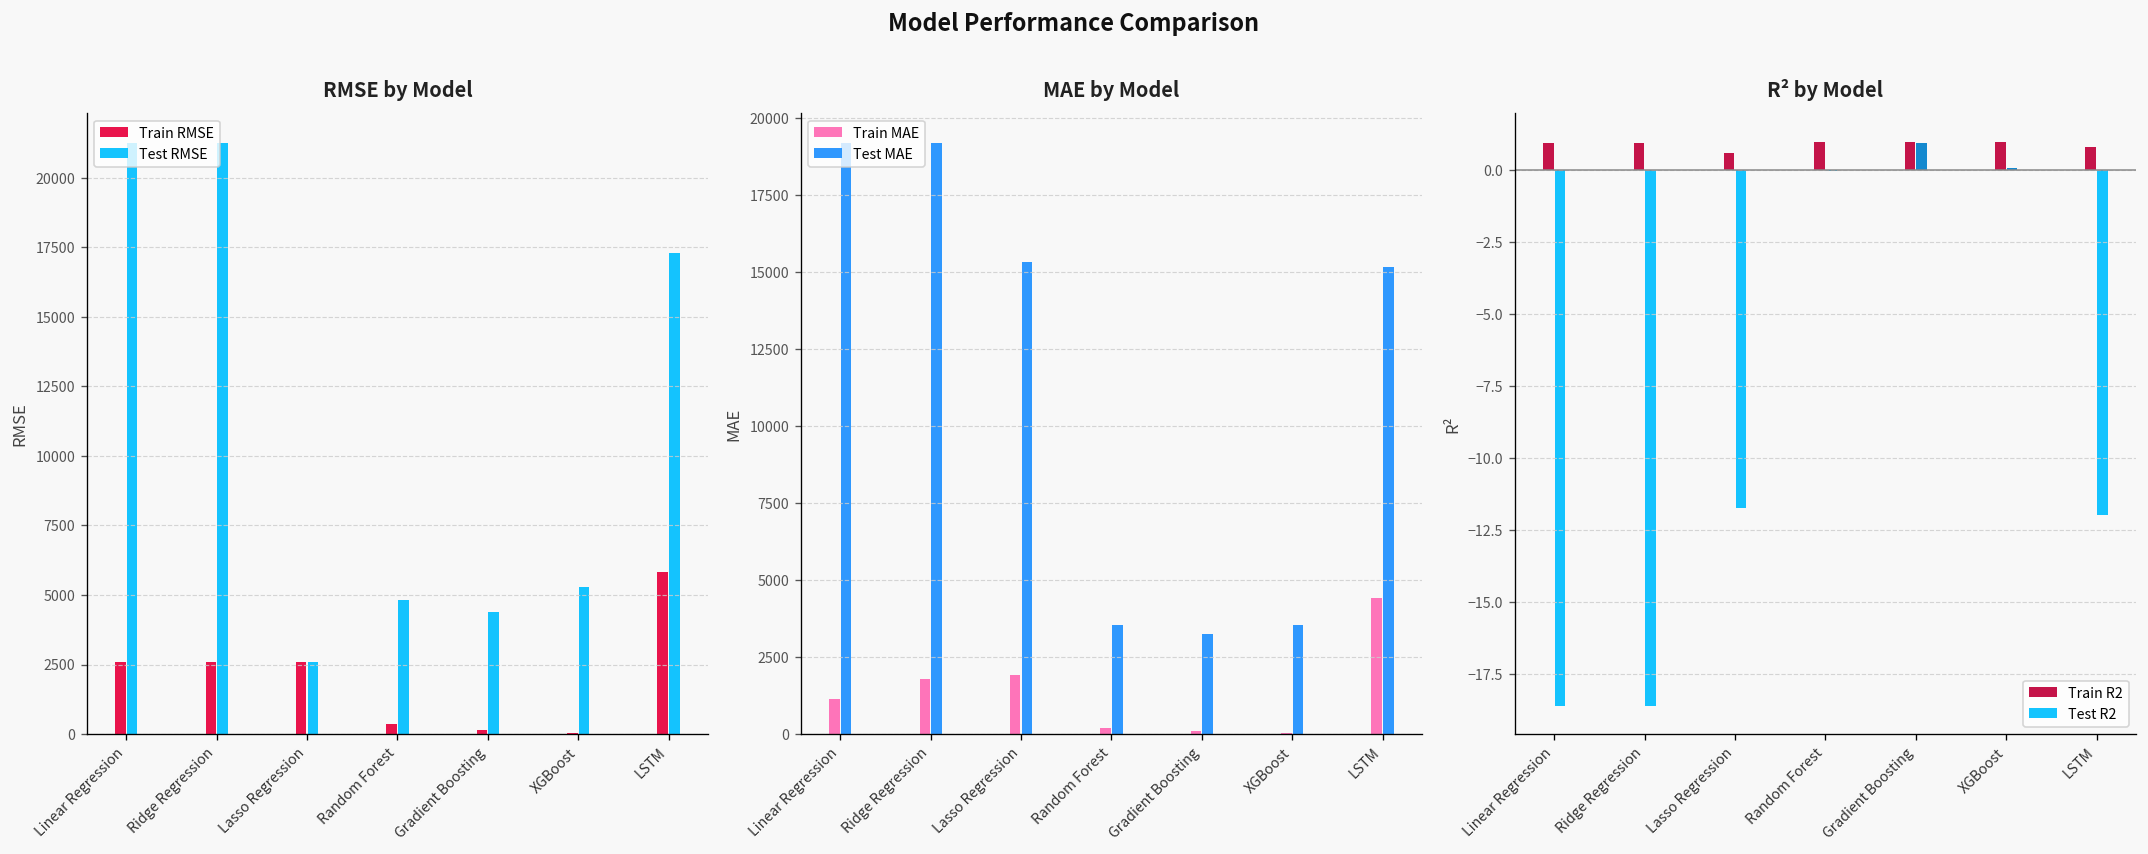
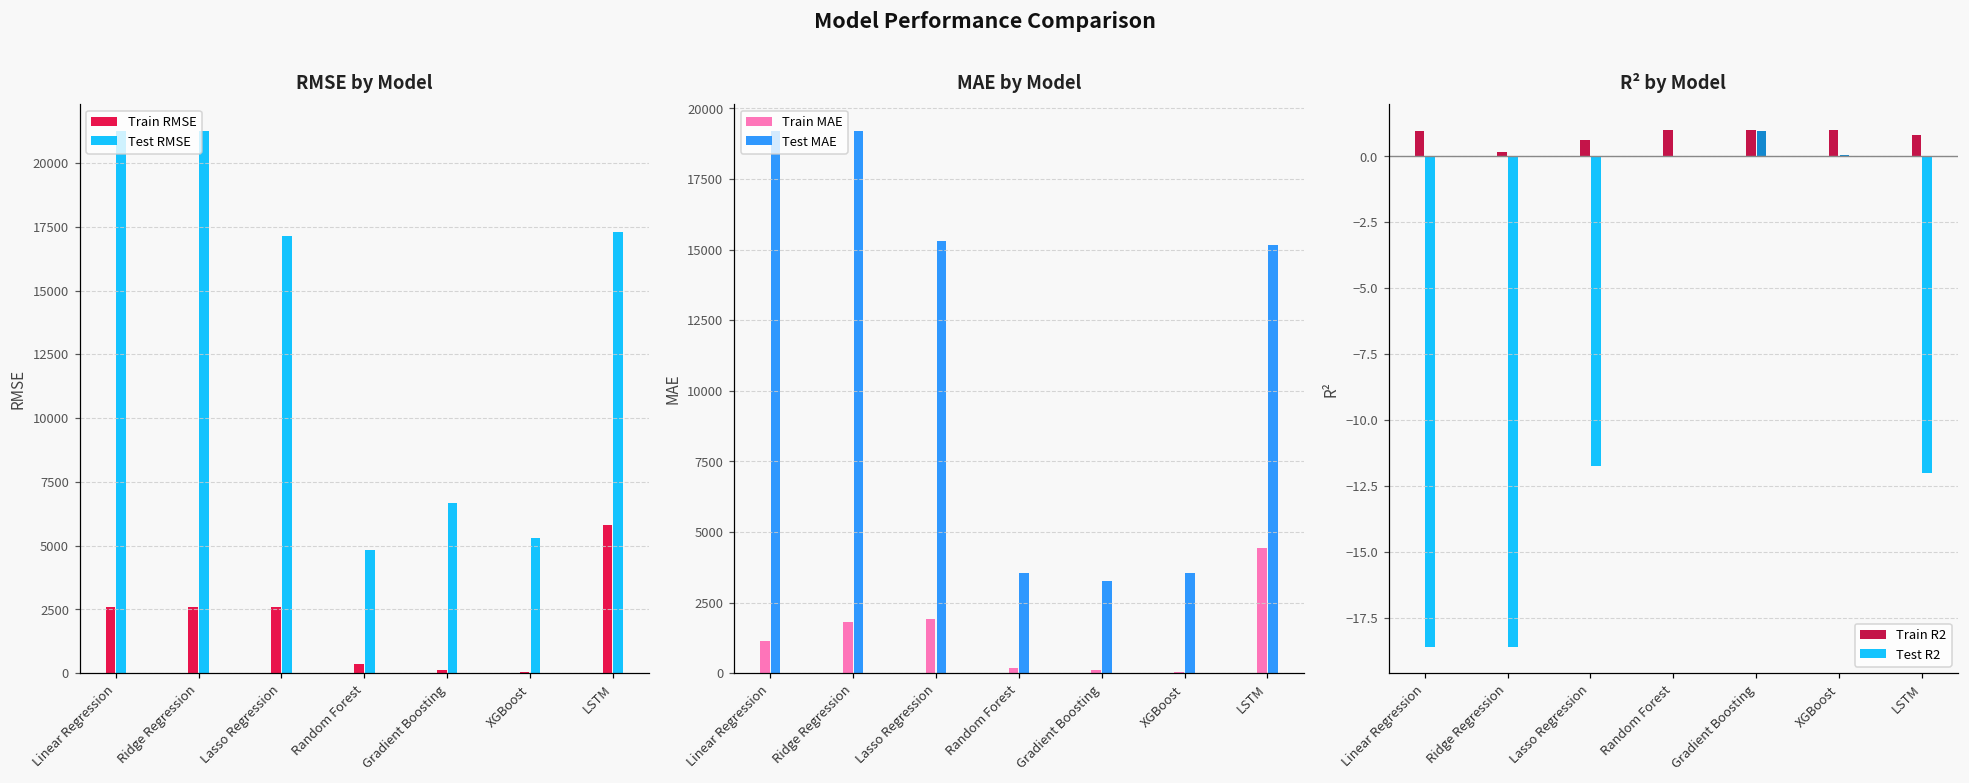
RMSE by Model, Test RMSE, Lasso Regression: 2600 -> 17100
RMSE by Model, Test RMSE, Gradient Boosting: 4400 -> 6700
R² by Model, Train R2, Ridge Regression: 1.0 -> 0.2
